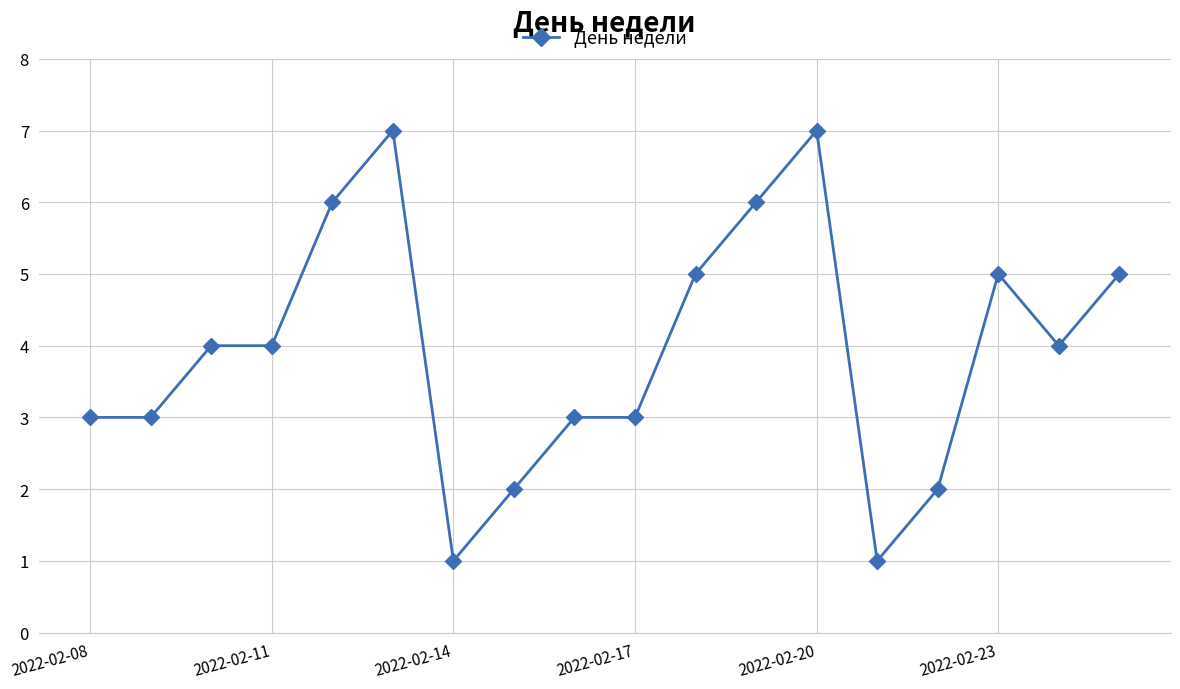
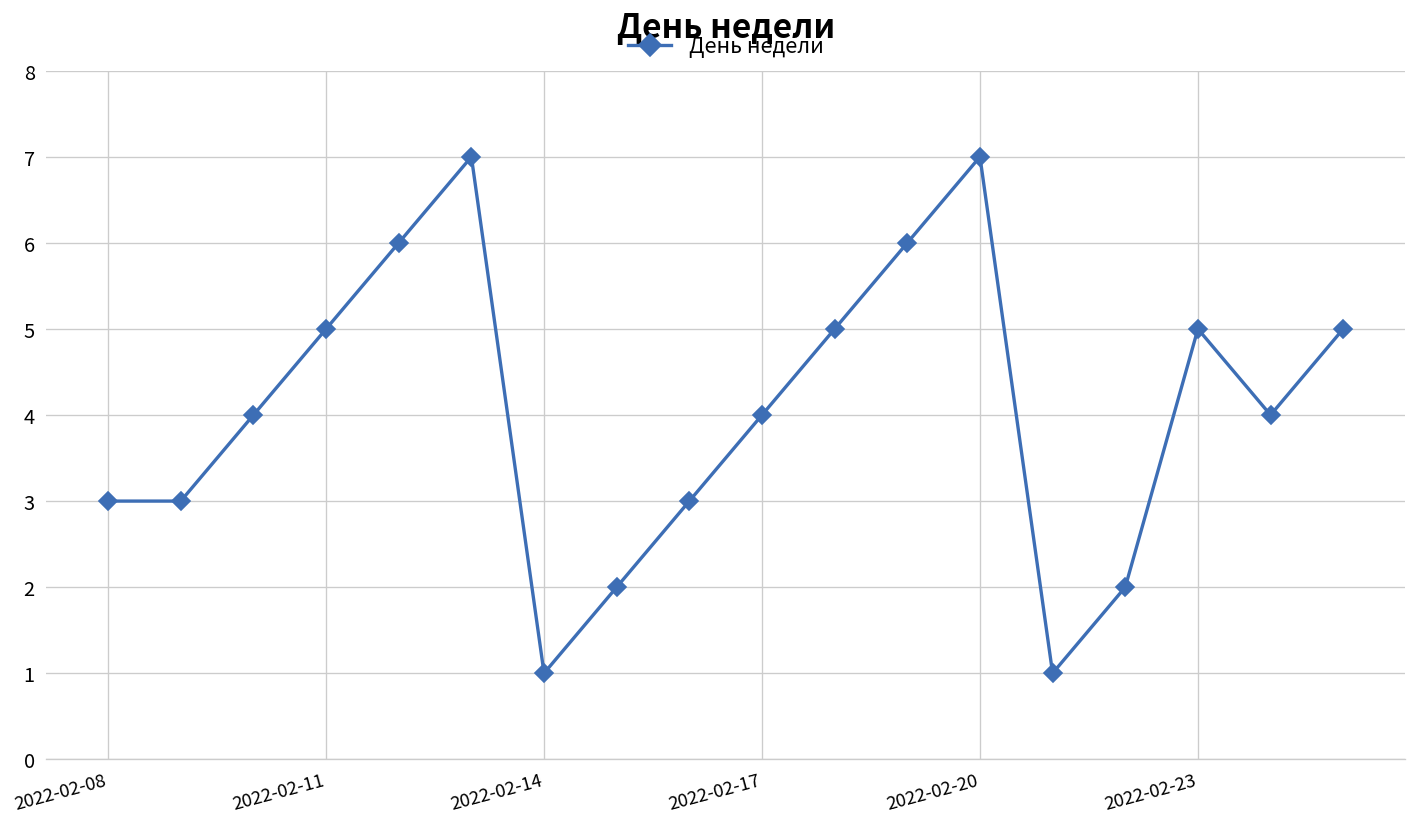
2022-02-11: 4 -> 5
2022-02-17: 3 -> 4
